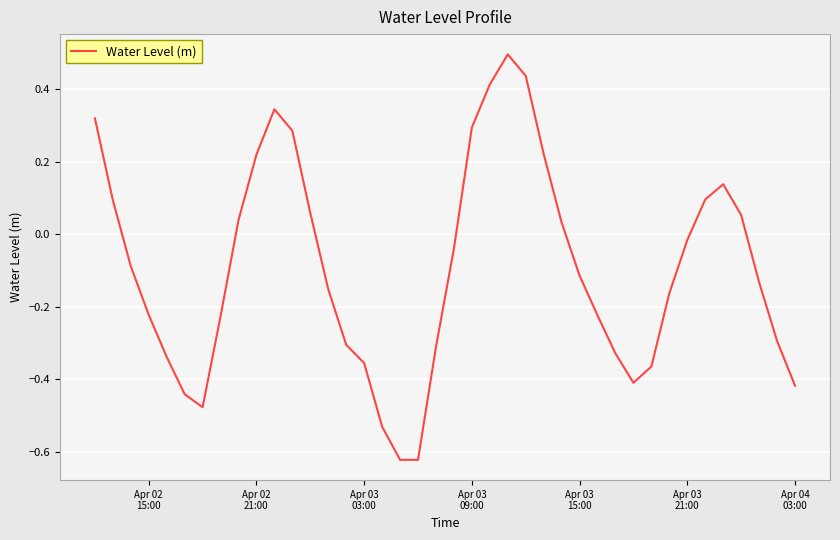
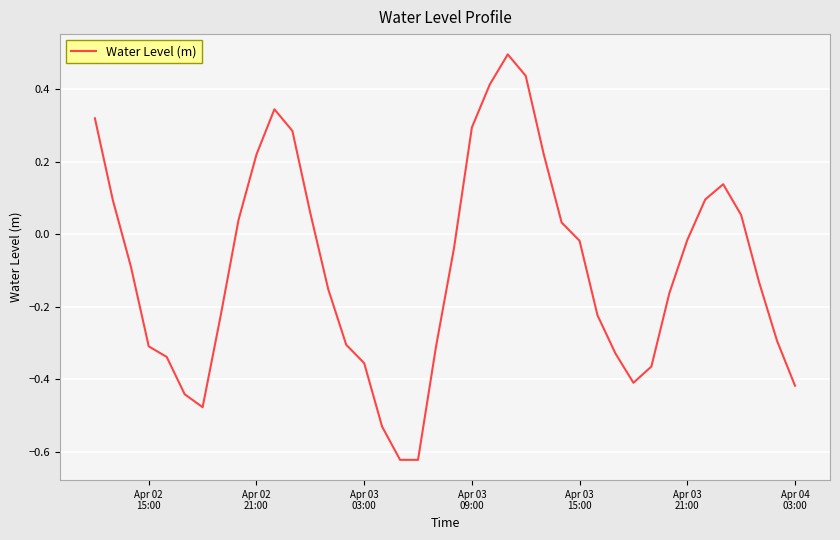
Apr 02 15:00: -0.22 -> -0.31
Apr 03 15:00: -0.11 -> -0.02
